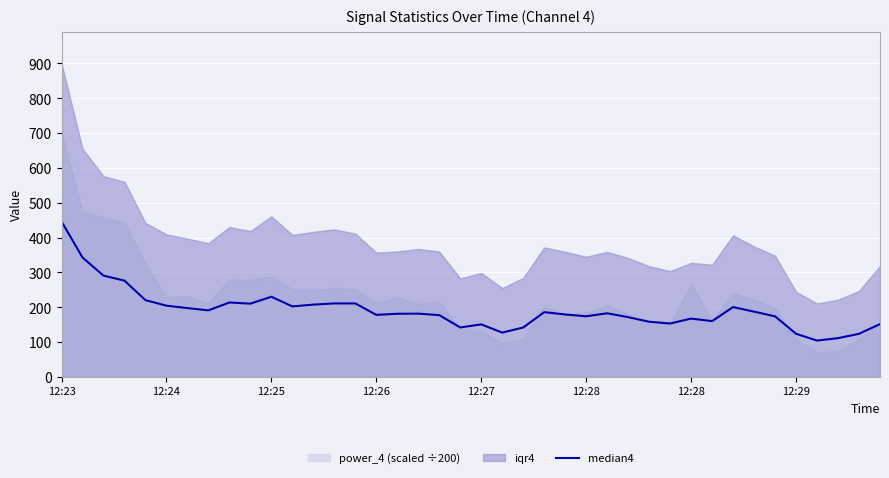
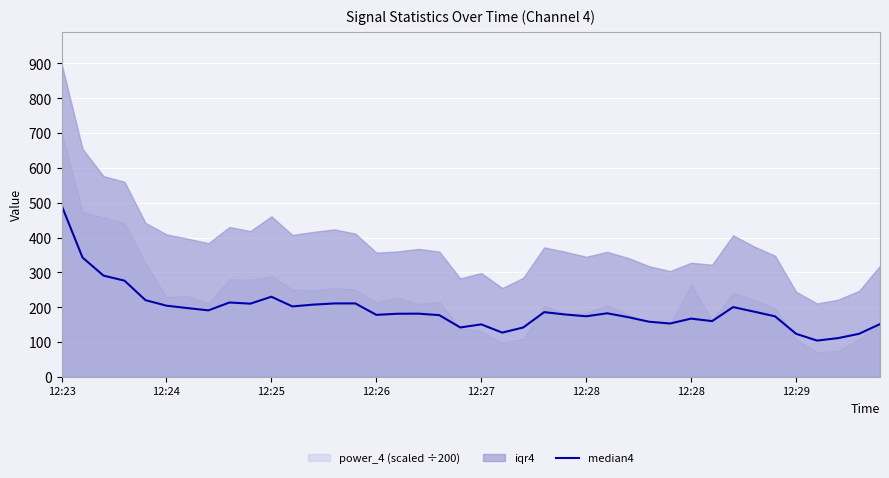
median4, 12:23: 450 -> 490
